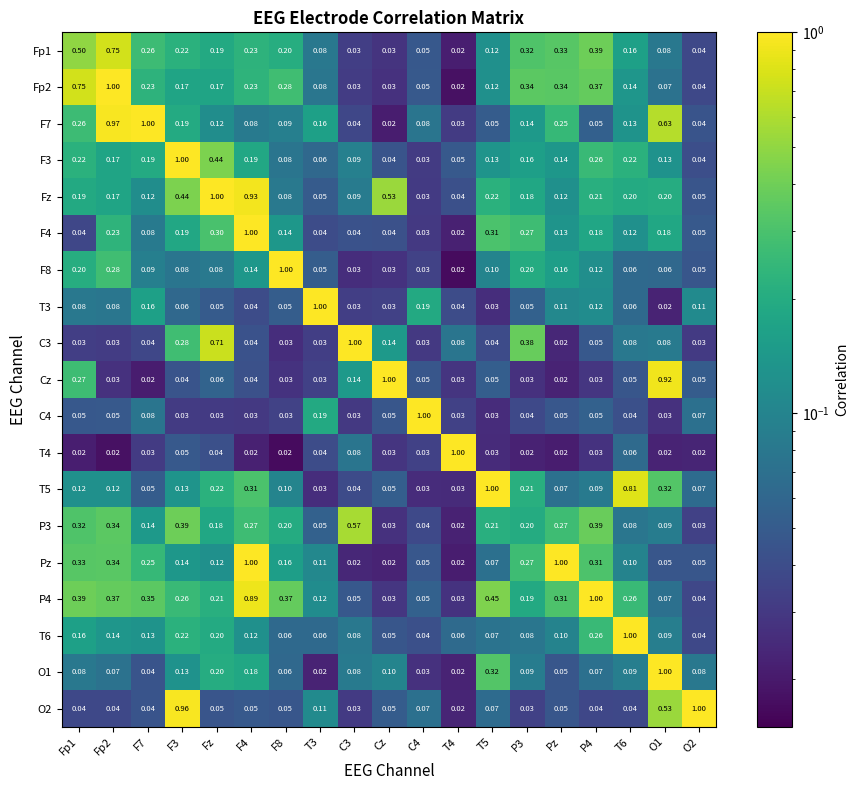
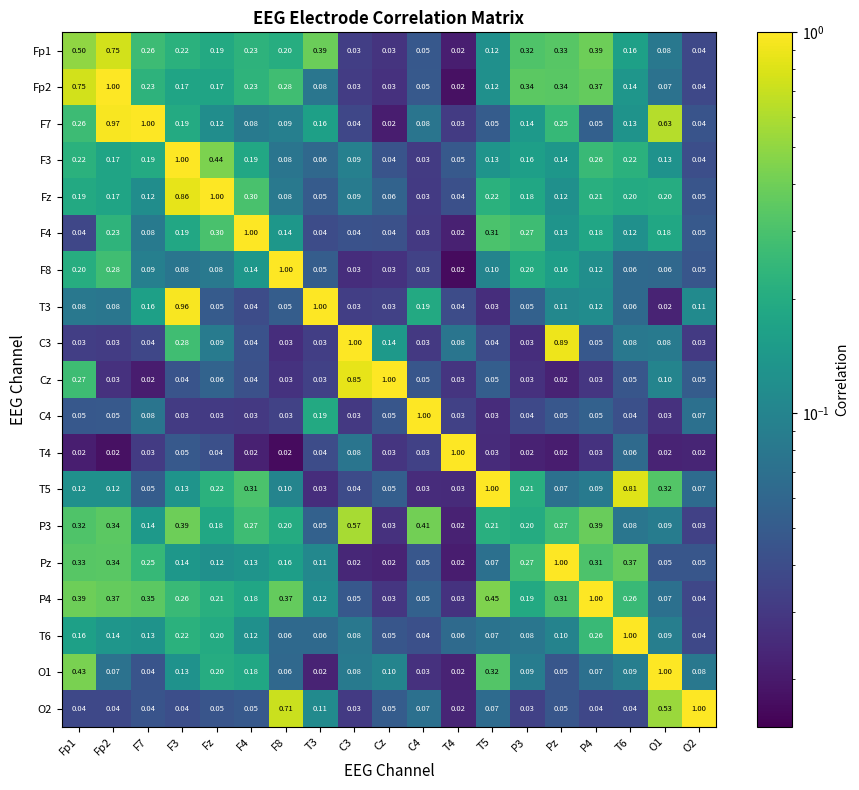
Fp1, T3: 0.08 -> 0.39
Fz, F3: 0.44 -> 0.86
Fz, F4: 0.93 -> 0.30
Fz, Cz: 0.53 -> 0.06
T3, F3: 0.06 -> 0.96
C3, Fz: 0.71 -> 0.09
C3, P3: 0.38 -> 0.03
C3, Pz: 0.02 -> 0.89
Cz, C3: 0.14 -> 0.85
Cz, O1: 0.92 -> 0.10
P3, C4: 0.04 -> 0.41
Pz, F4: 1.00 -> 0.13
Pz, T6: 0.10 -> 0.37
P4, F4: 0.89 -> 0.18
O1, Fp1: 0.08 -> 0.43
O2, F3: 0.96 -> 0.04
O2, F8: 0.05 -> 0.71
